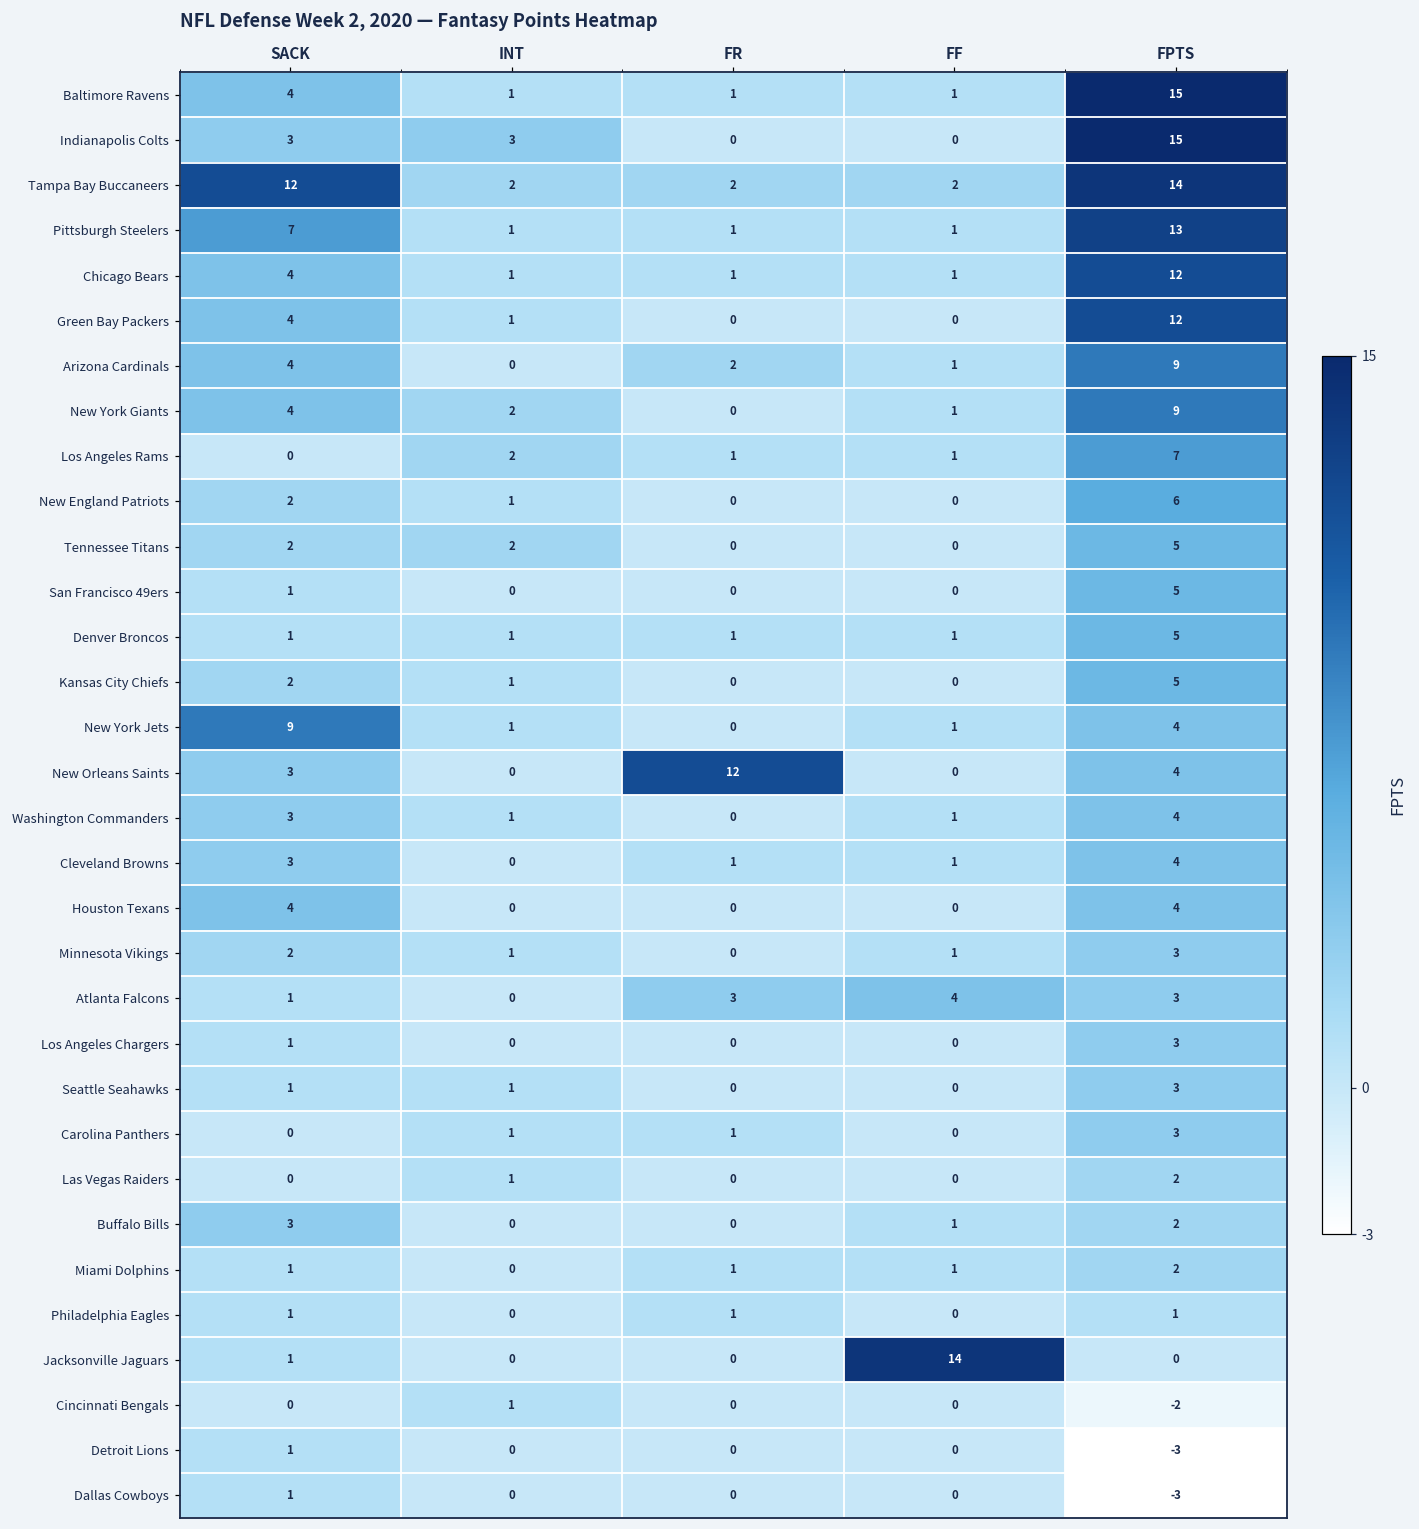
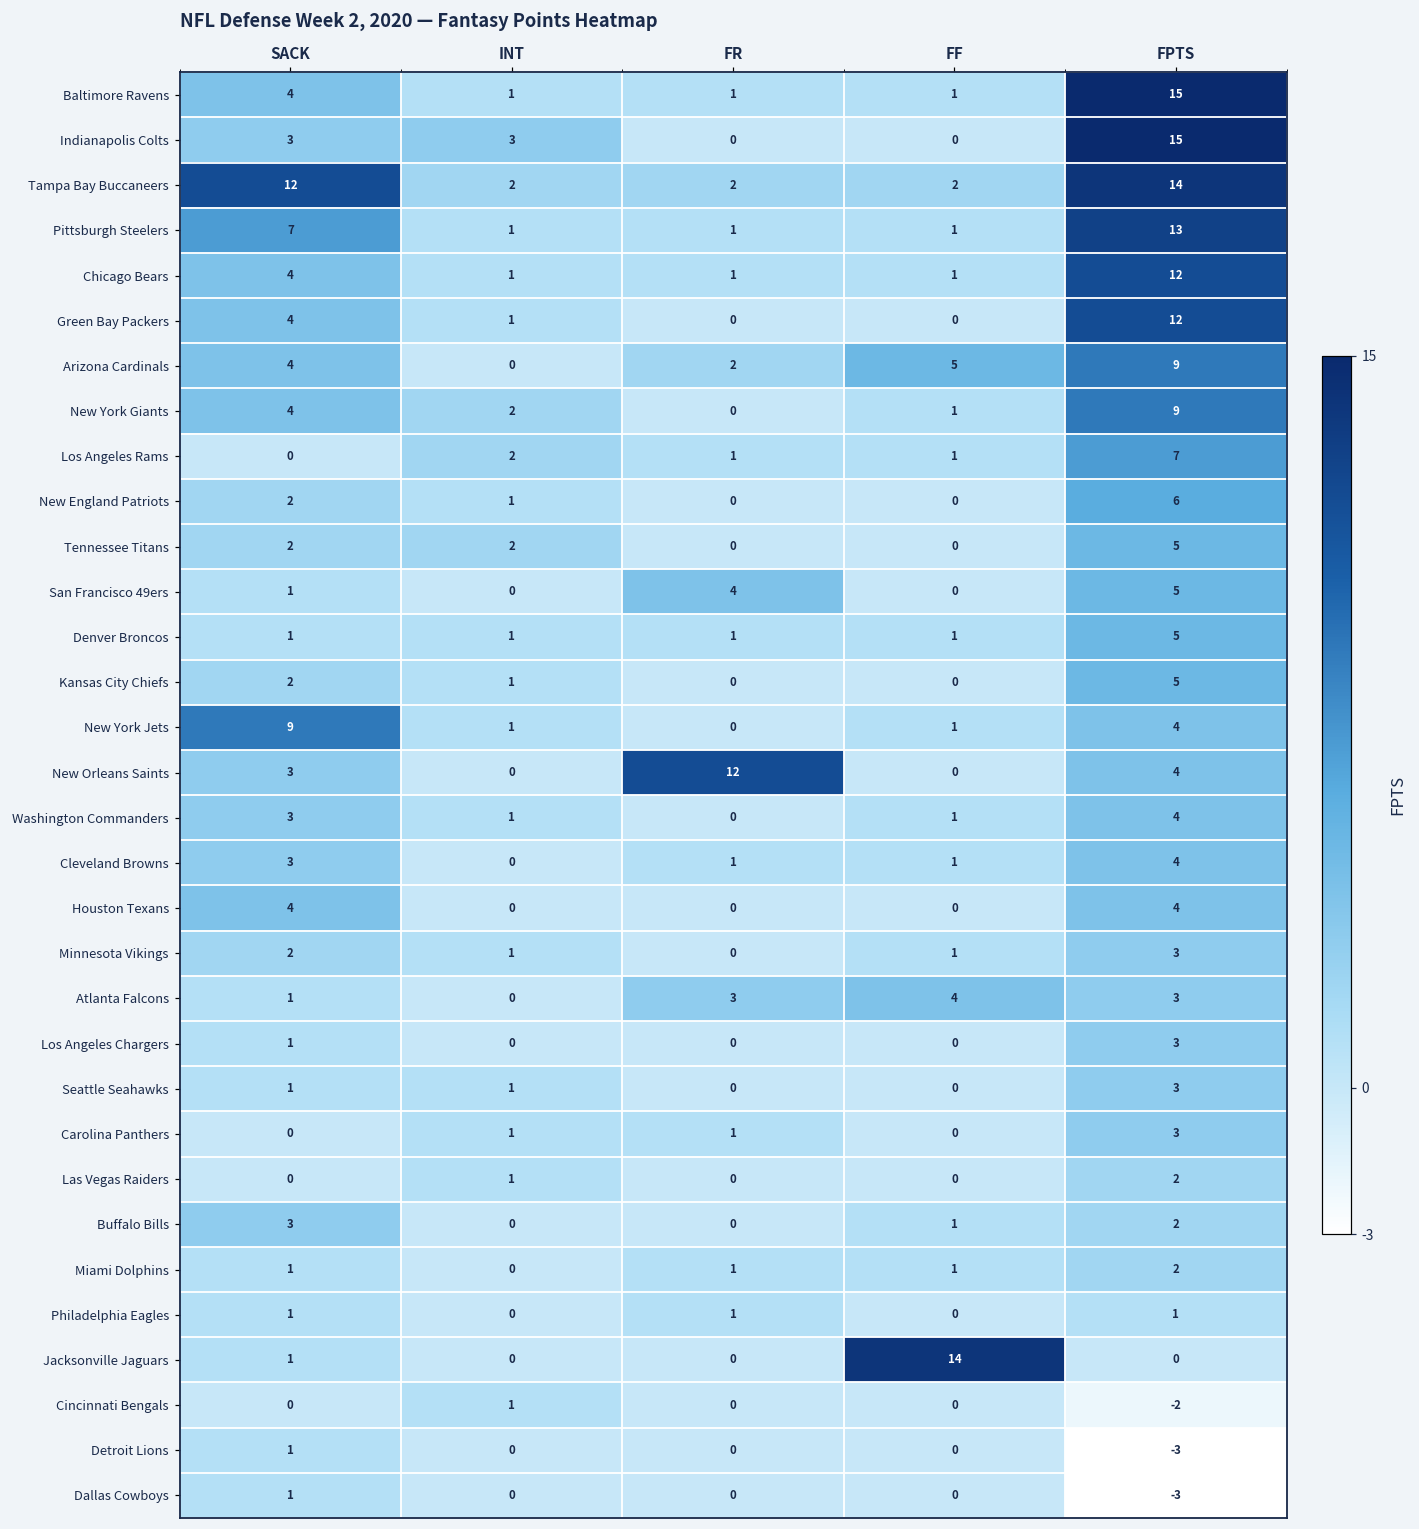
Arizona Cardinals, FF: 1 -> 5
San Francisco 49ers, FR: 0 -> 4
